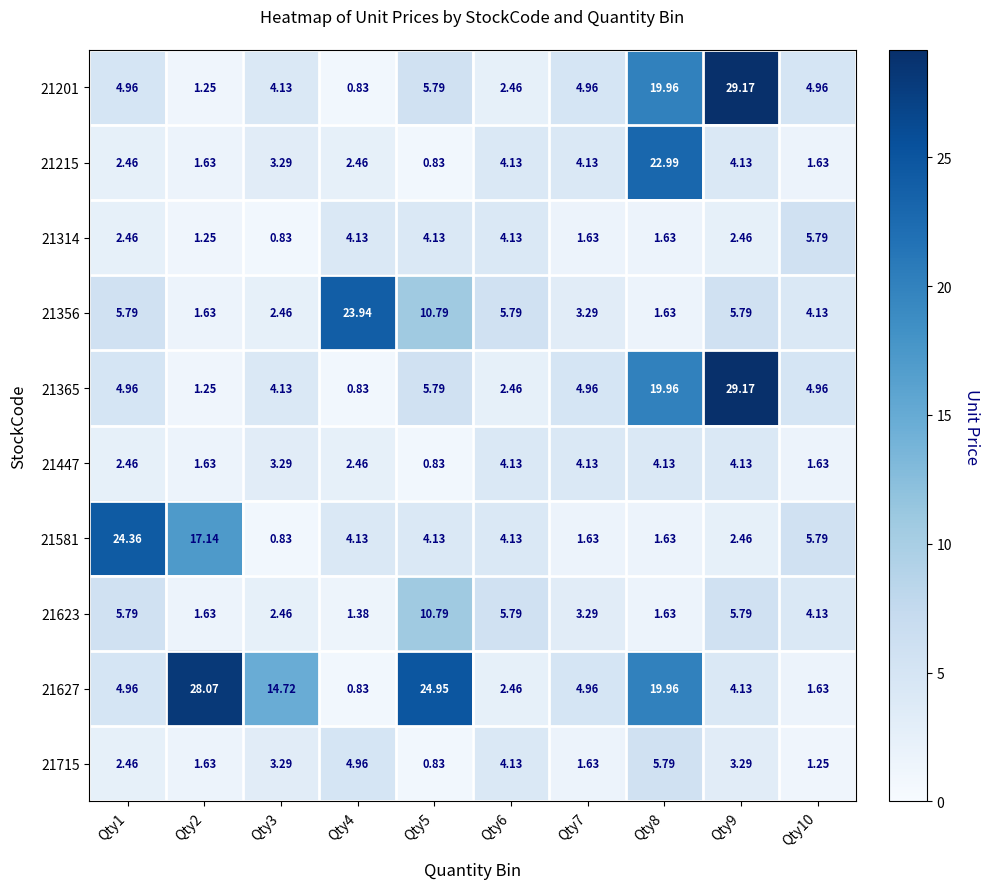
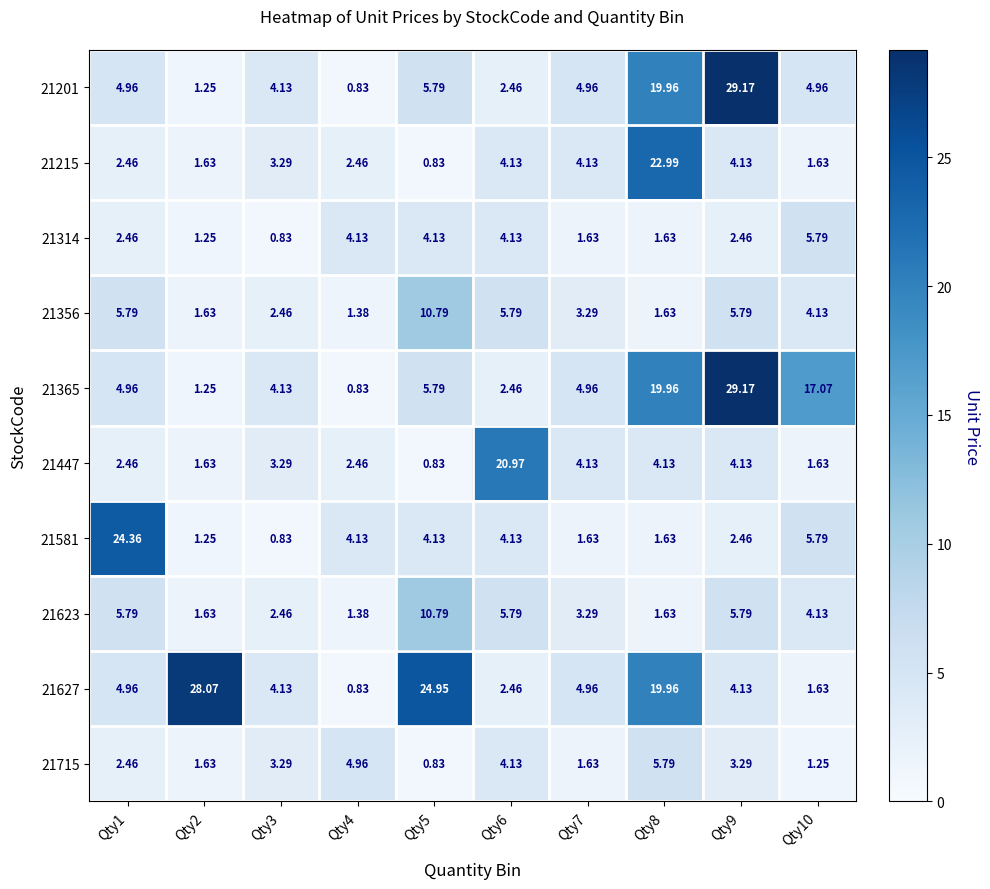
21356, Qty4: 23.94 -> 1.38
21365, Qty10: 4.96 -> 17.07
21447, Qty6: 4.13 -> 20.97
21581, Qty2: 17.14 -> 1.25
21627, Qty3: 14.72 -> 4.13
